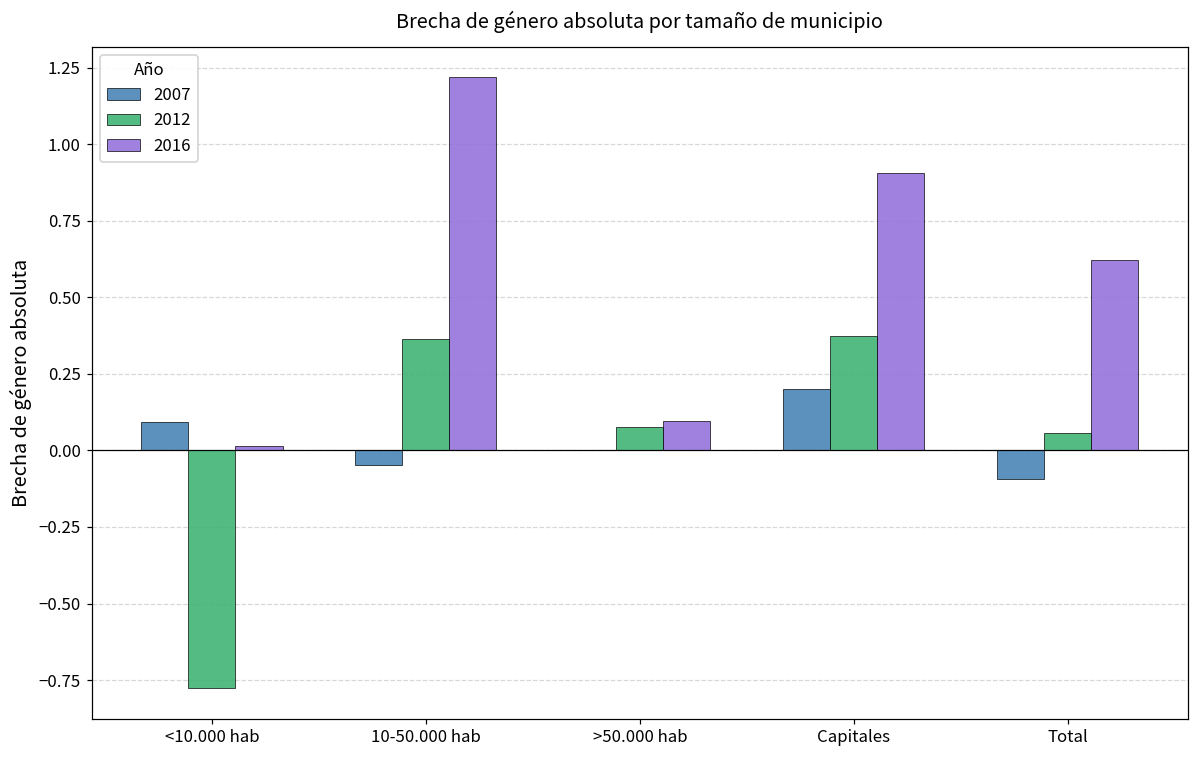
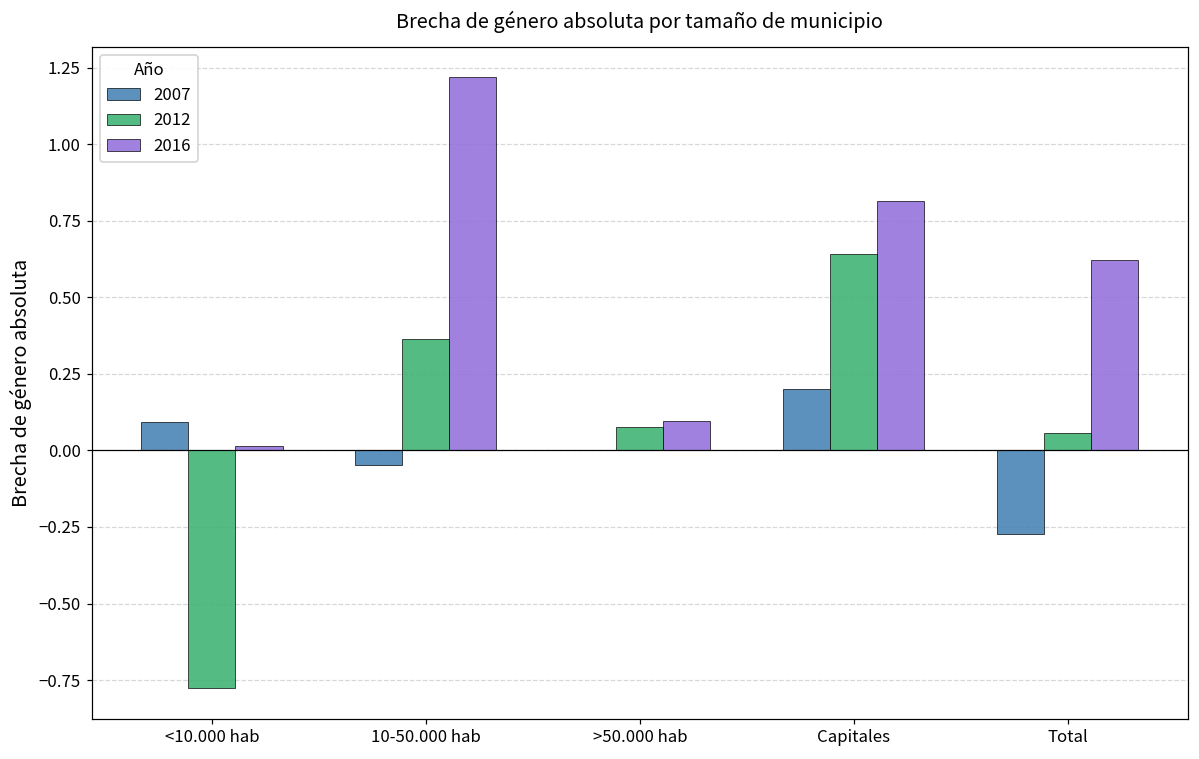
2012, Capitales: 0.37 -> 0.64
2016, Capitales: 0.91 -> 0.82
2007, Total: -0.09 -> -0.27
